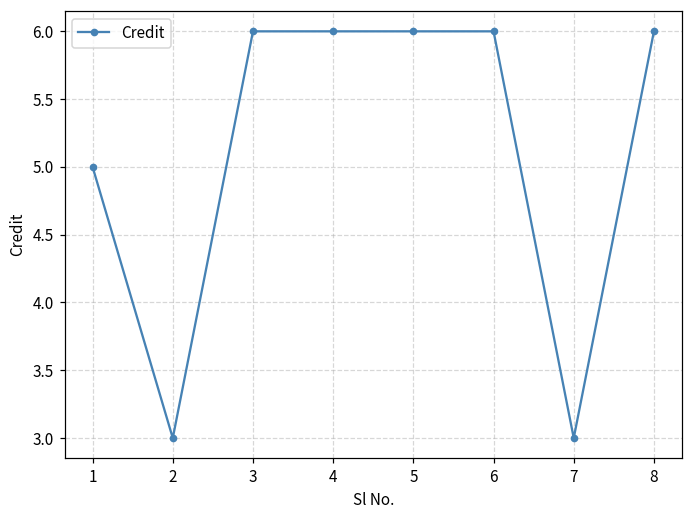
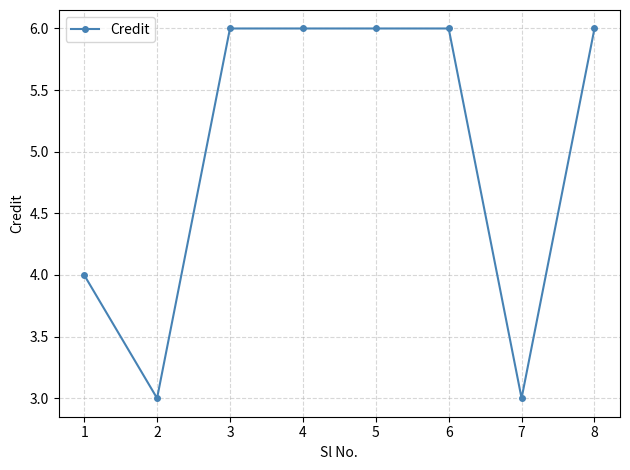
1: 5 -> 4
